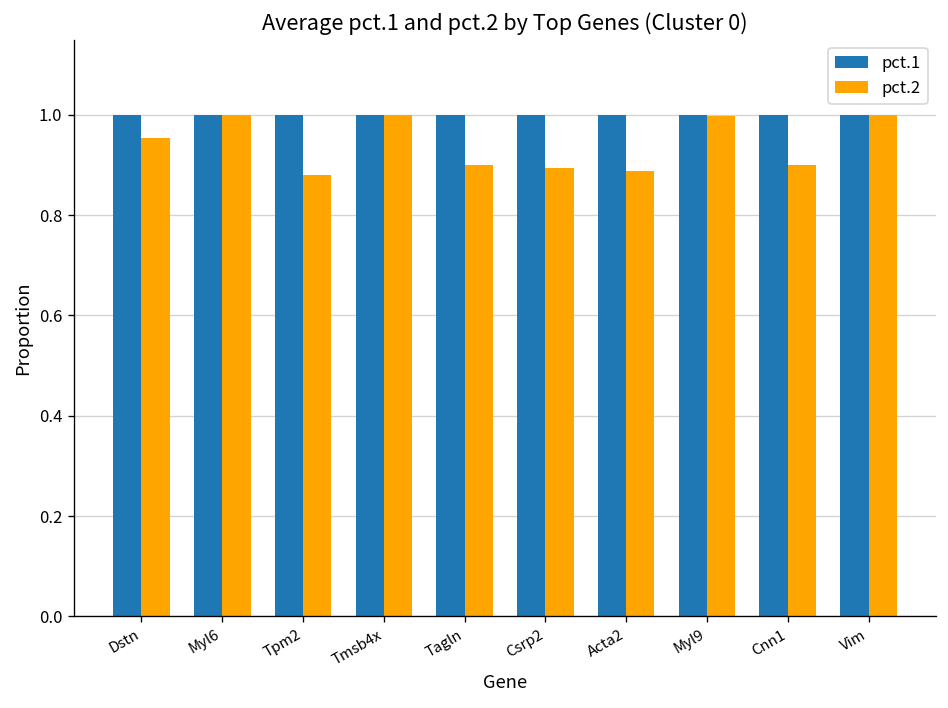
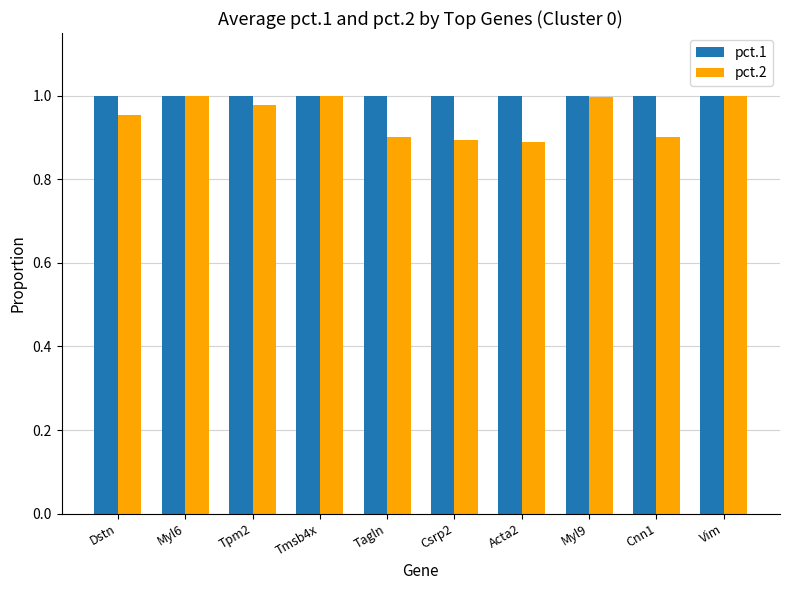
pct.2, Tpm2: 0.88 -> 0.98
